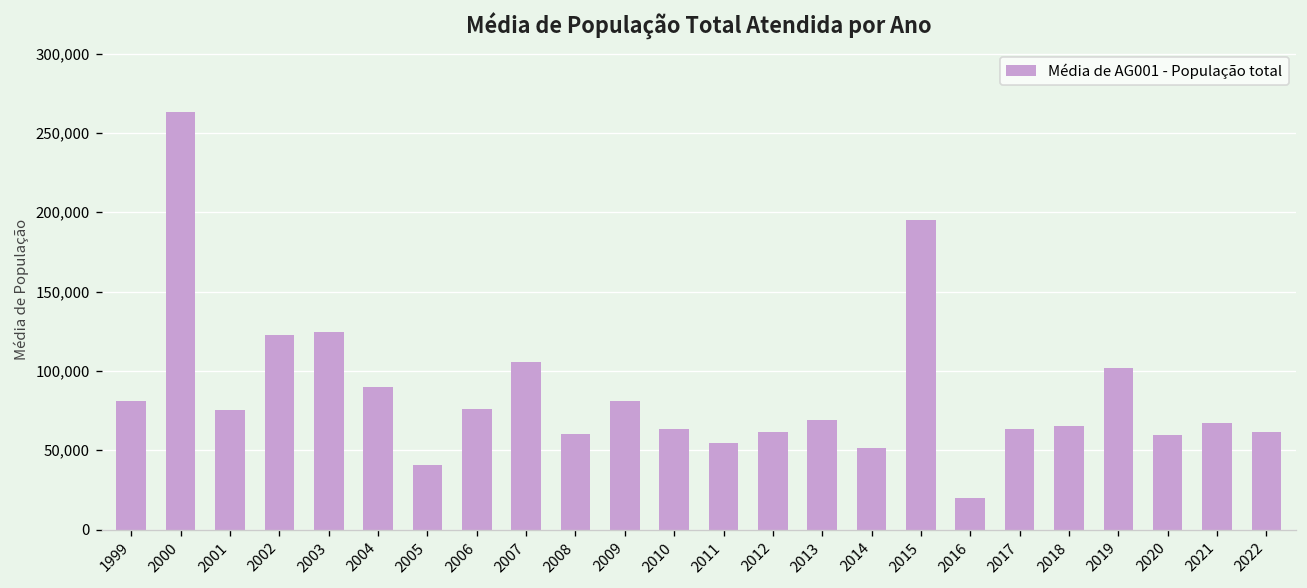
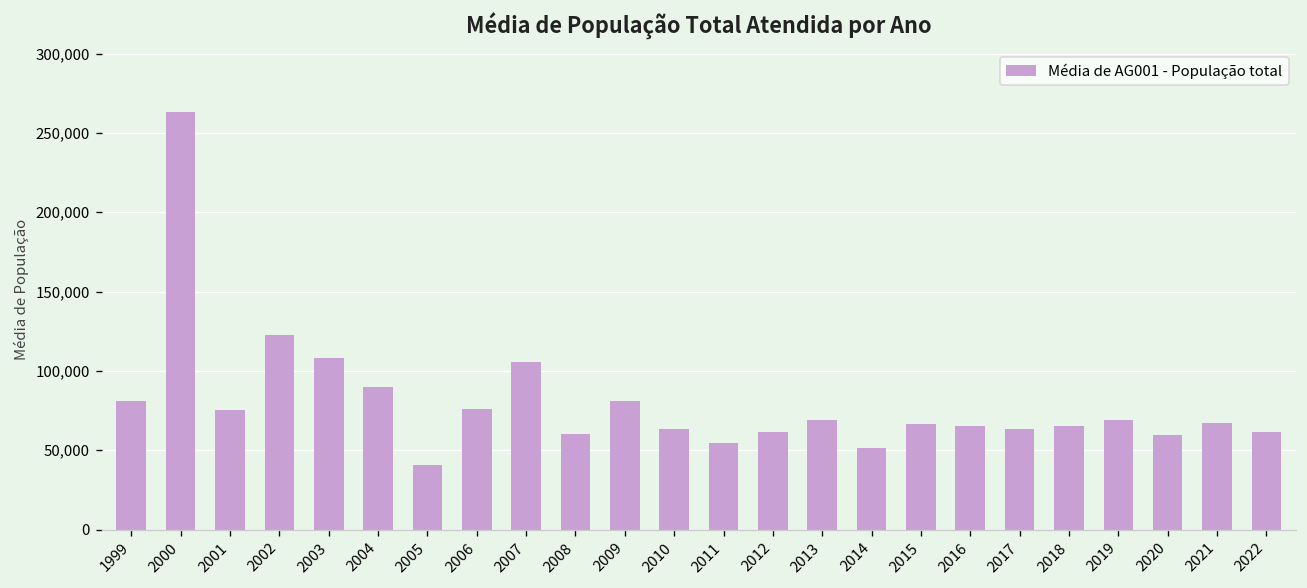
2003: 125,000 -> 108,000
2015: 195,000 -> 67,000
2016: 20,000 -> 66,000
2019: 102,000 -> 69,000
